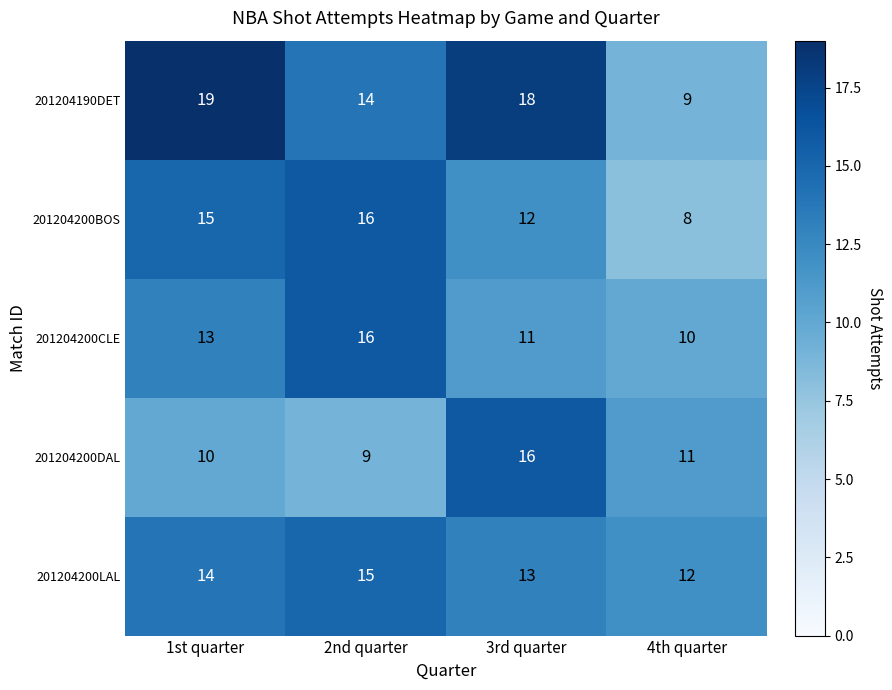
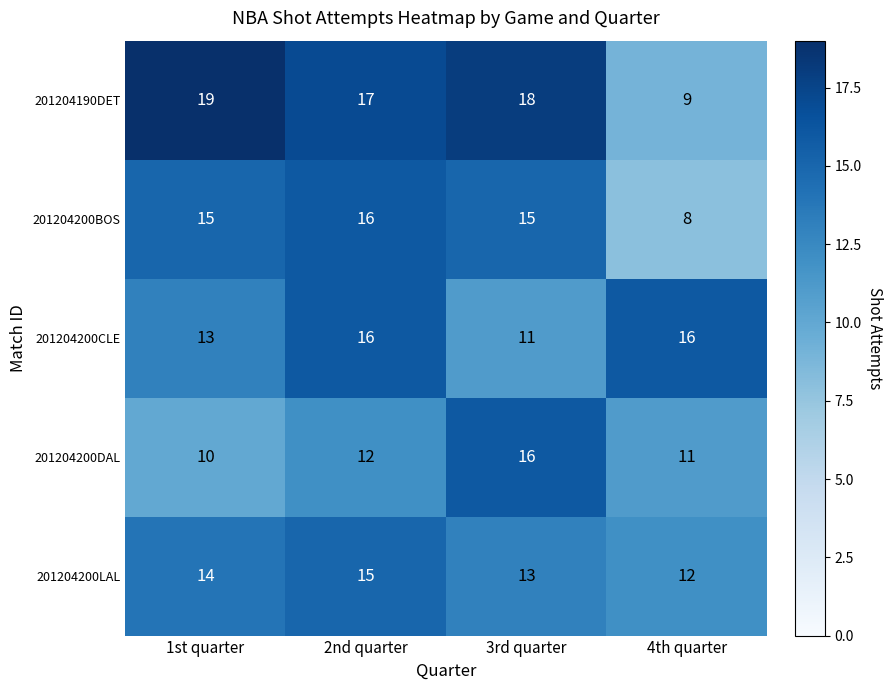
201204190DET, 2nd quarter: 14 -> 17
201204200BOS, 3rd quarter: 12 -> 15
201204200CLE, 4th quarter: 10 -> 16
201204200DAL, 2nd quarter: 9 -> 12
